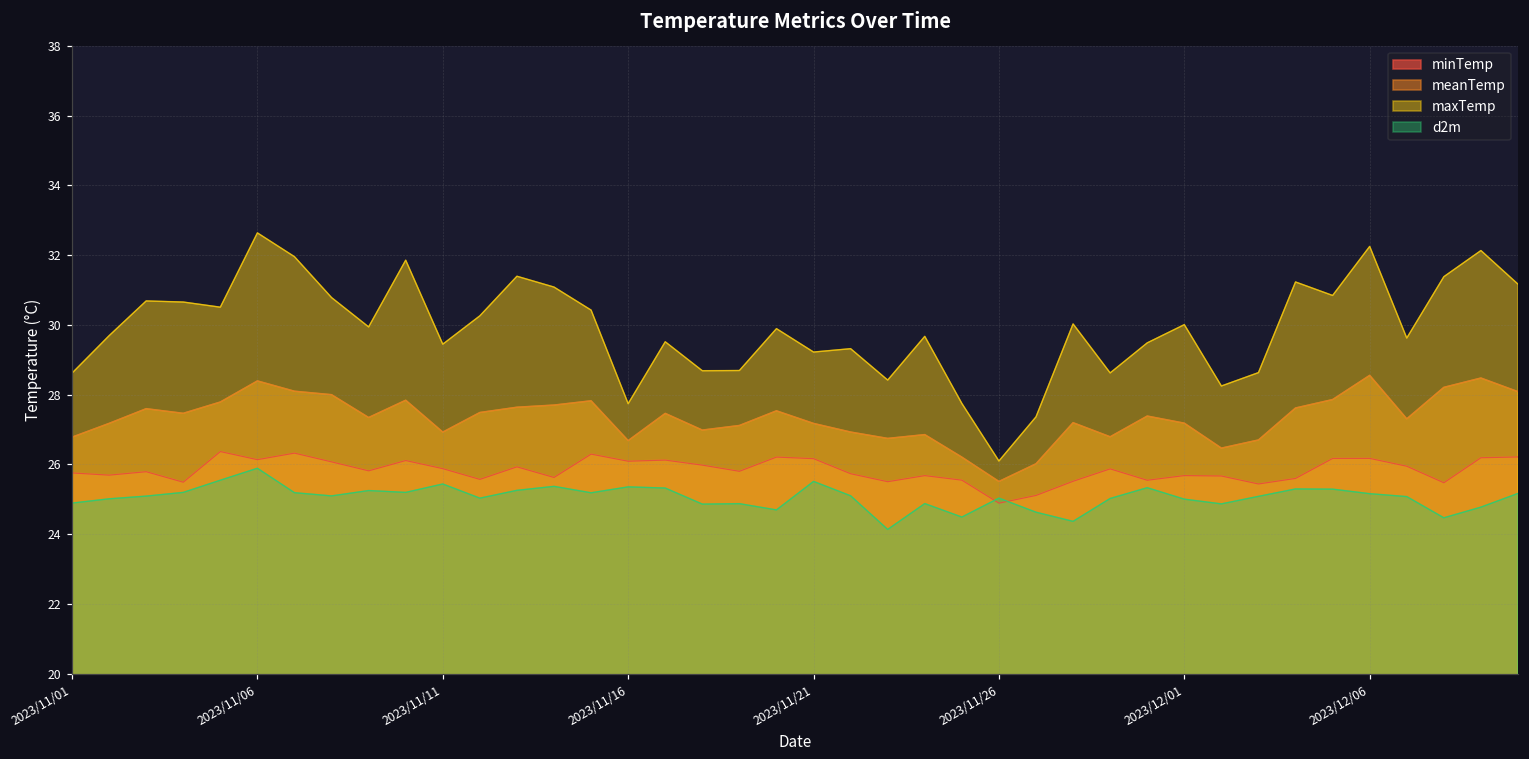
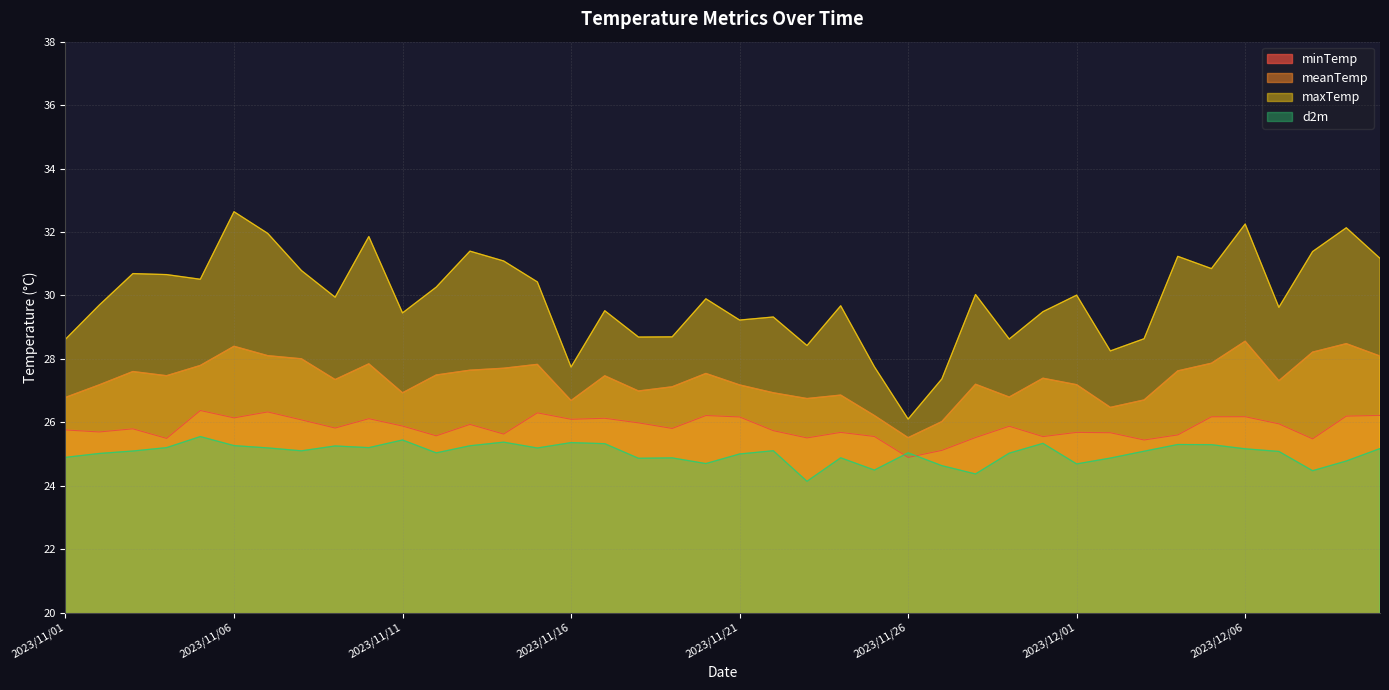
d2m, 2023/11/06: 25.9 -> 25.3
d2m, 2023/11/21: 25.5 -> 25.0
d2m, 2023/12/01: 25.0 -> 24.7
